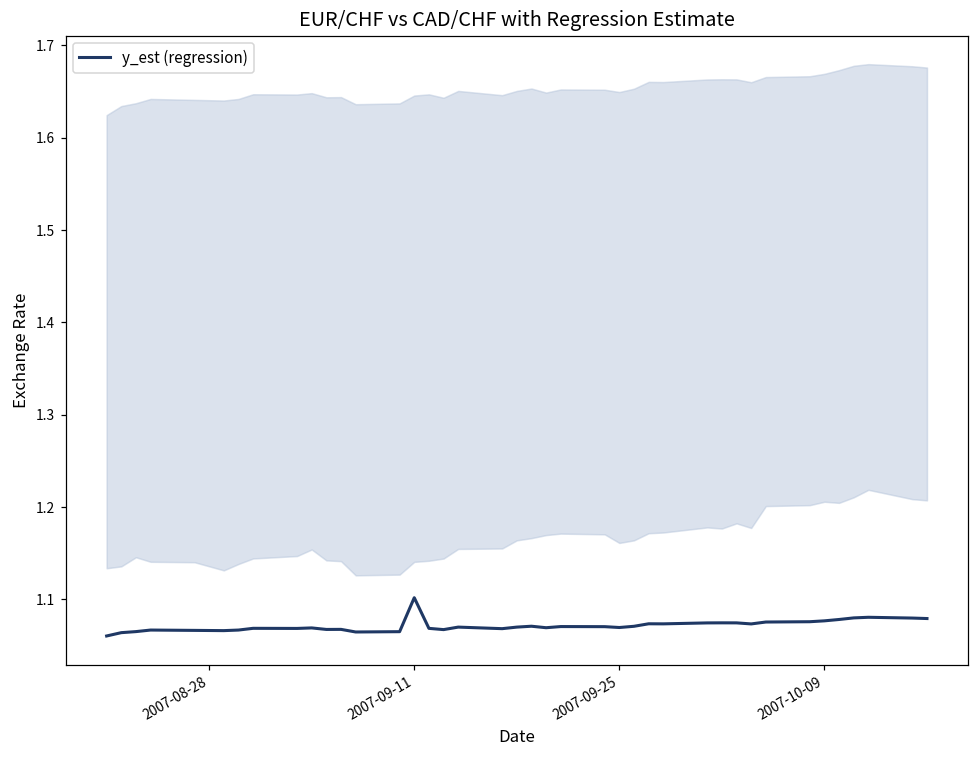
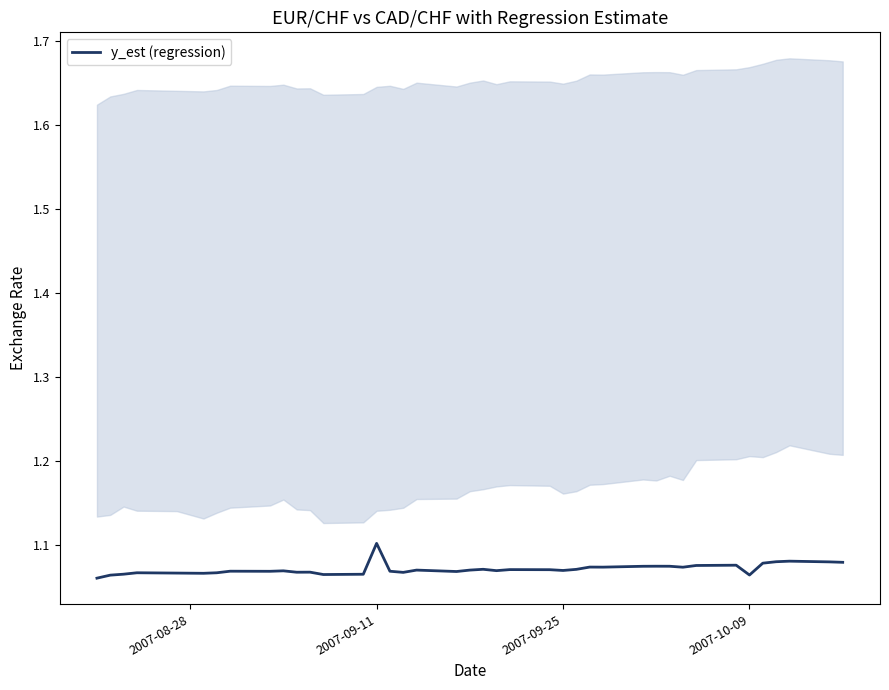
y_est (regression), 2007-10-09: 1.08 -> 1.06
